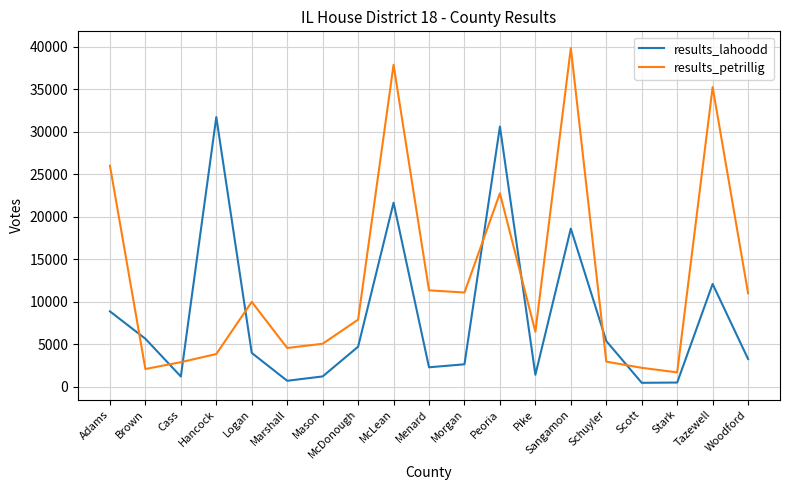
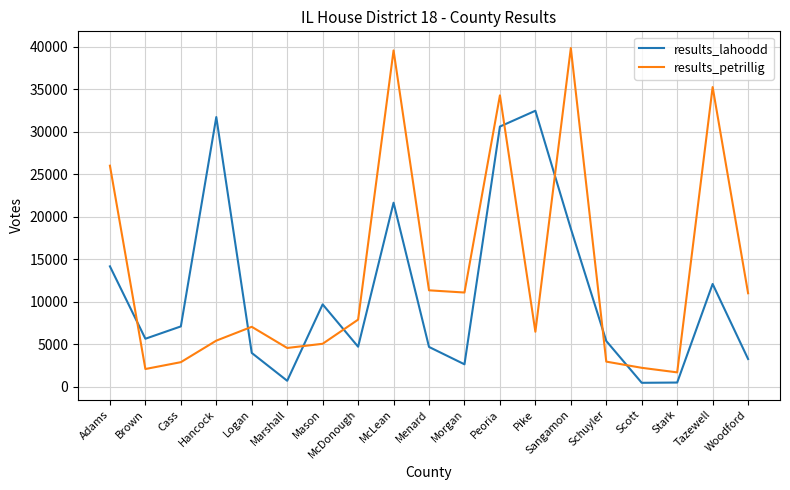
results_lahoodd, Adams: 9000 -> 14000
results_lahoodd, Cass: 1000 -> 7000
results_petrillig, Hancock: 4000 -> 5000
results_petrillig, Logan: 10000 -> 7000
results_lahoodd, Mason: 1000 -> 10000
results_petrillig, McLean: 38000 -> 40000
results_lahoodd, Menard: 2000 -> 5000
results_petrillig, Peoria: 23000 -> 34000
results_lahoodd, Pike: 1000 -> 32000
